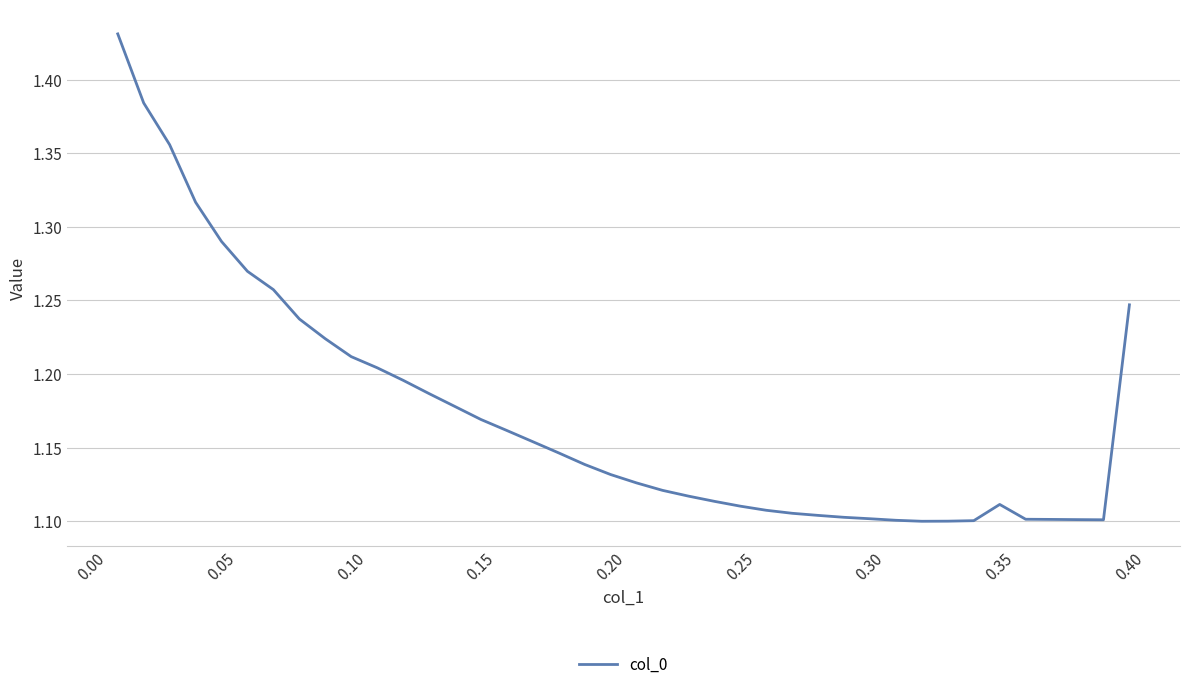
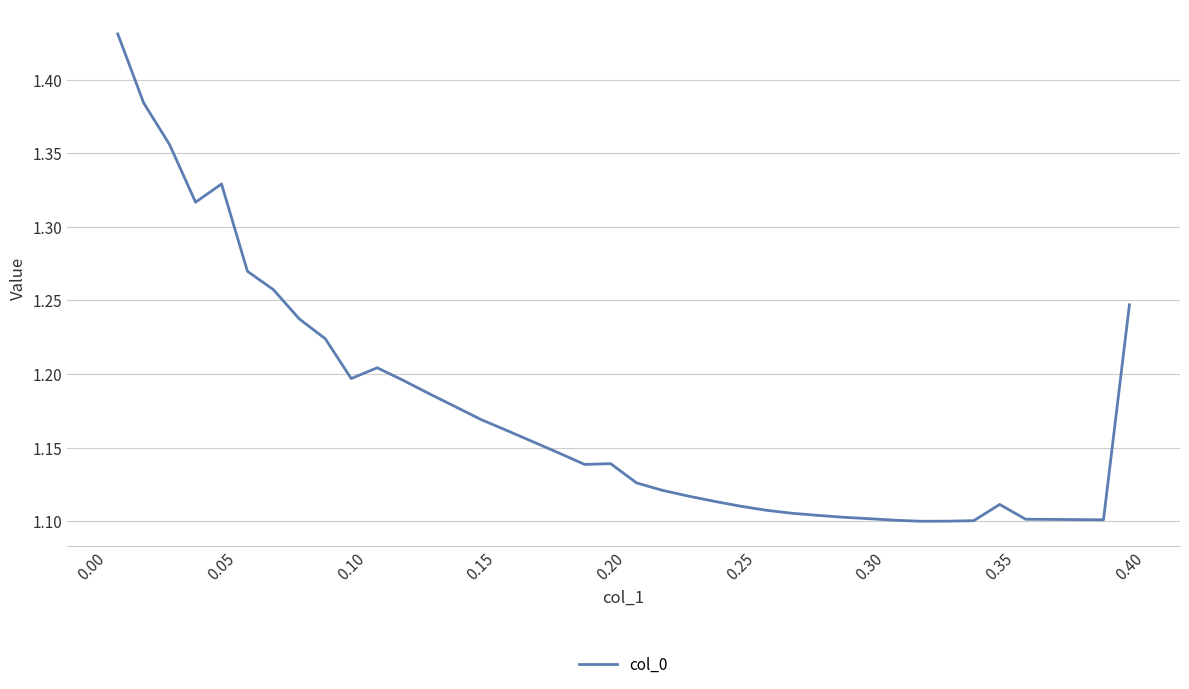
0.05: 1.290 -> 1.329
0.10: 1.212 -> 1.197
0.20: 1.132 -> 1.139
